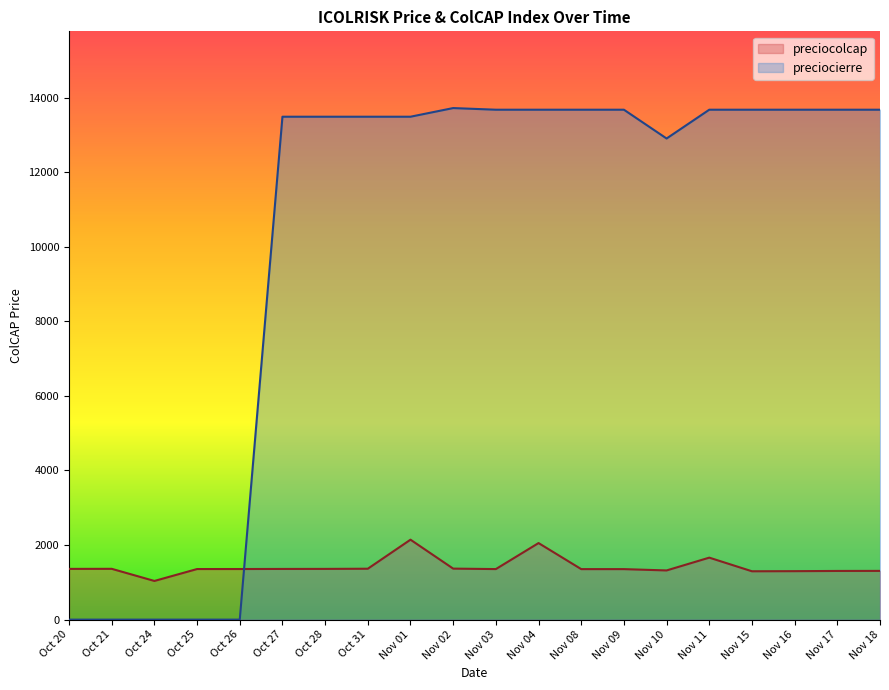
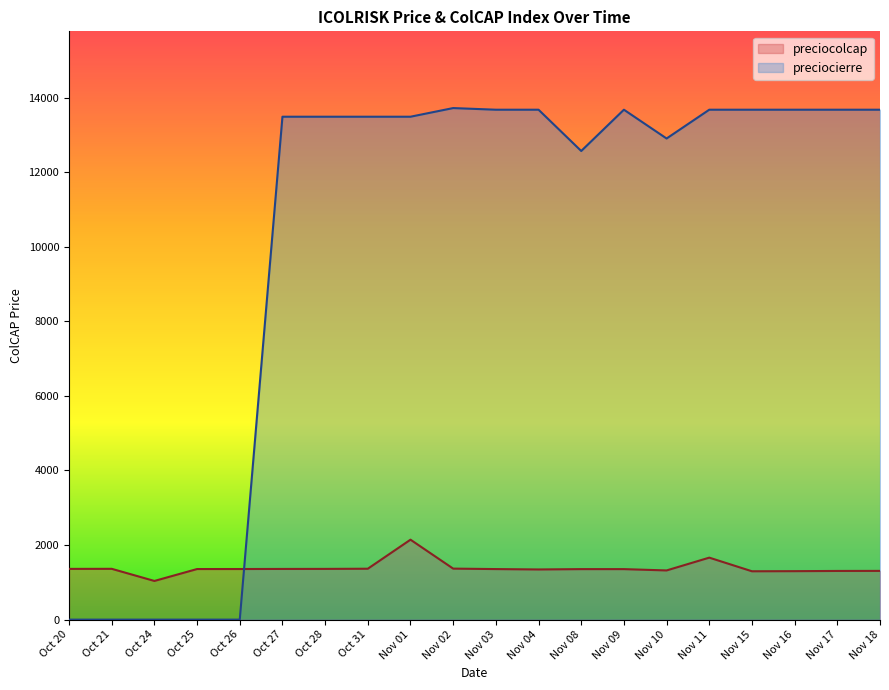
preciocolcap, Nov 04: 2100 -> 1300
preciocierre, Nov 08: 13700 -> 12600
